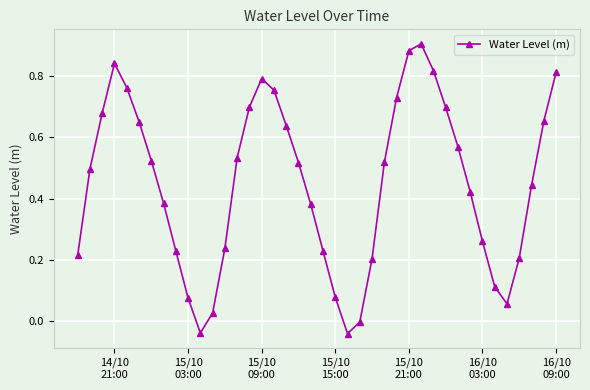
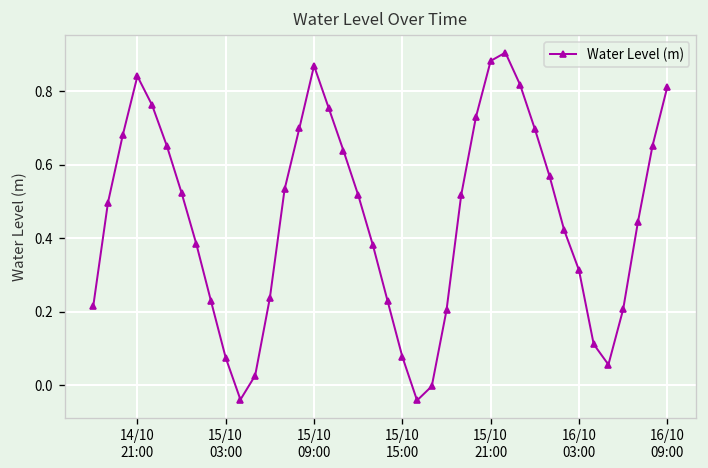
15/10 09:00: 0.79 -> 0.87
16/10 03:00: 0.26 -> 0.31
